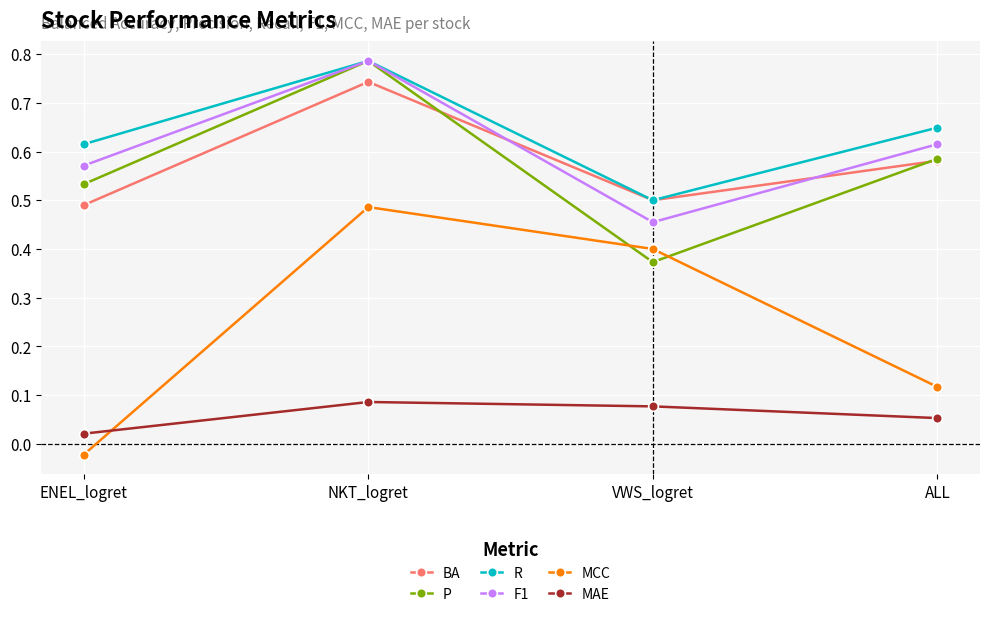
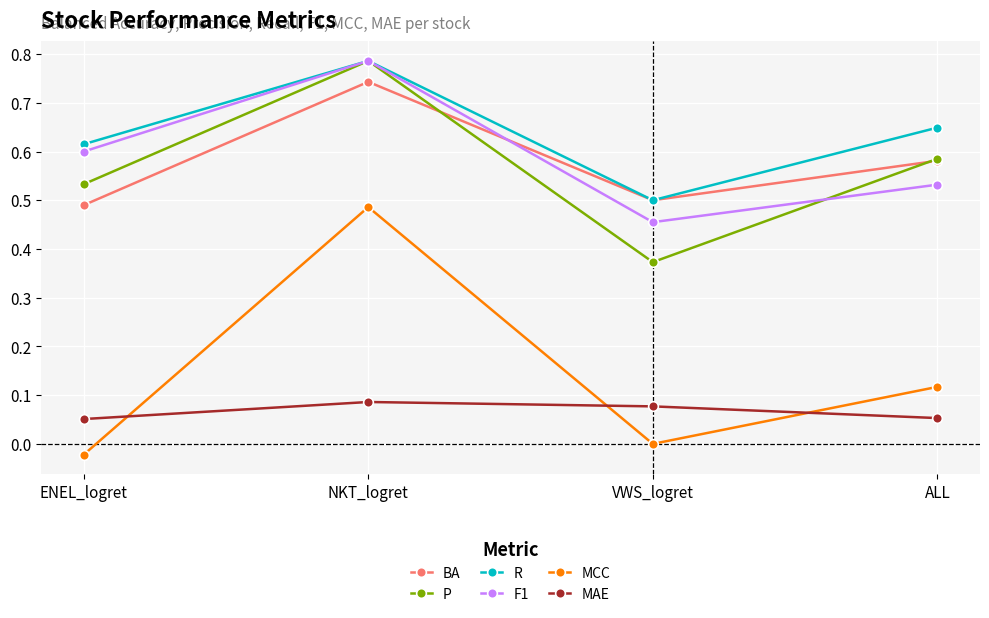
F1, ENEL_logret: 0.57 -> 0.60
MAE, ENEL_logret: 0.02 -> 0.05
MCC, VWS_logret: 0.4 -> 0.0
F1, ALL: 0.62 -> 0.53
